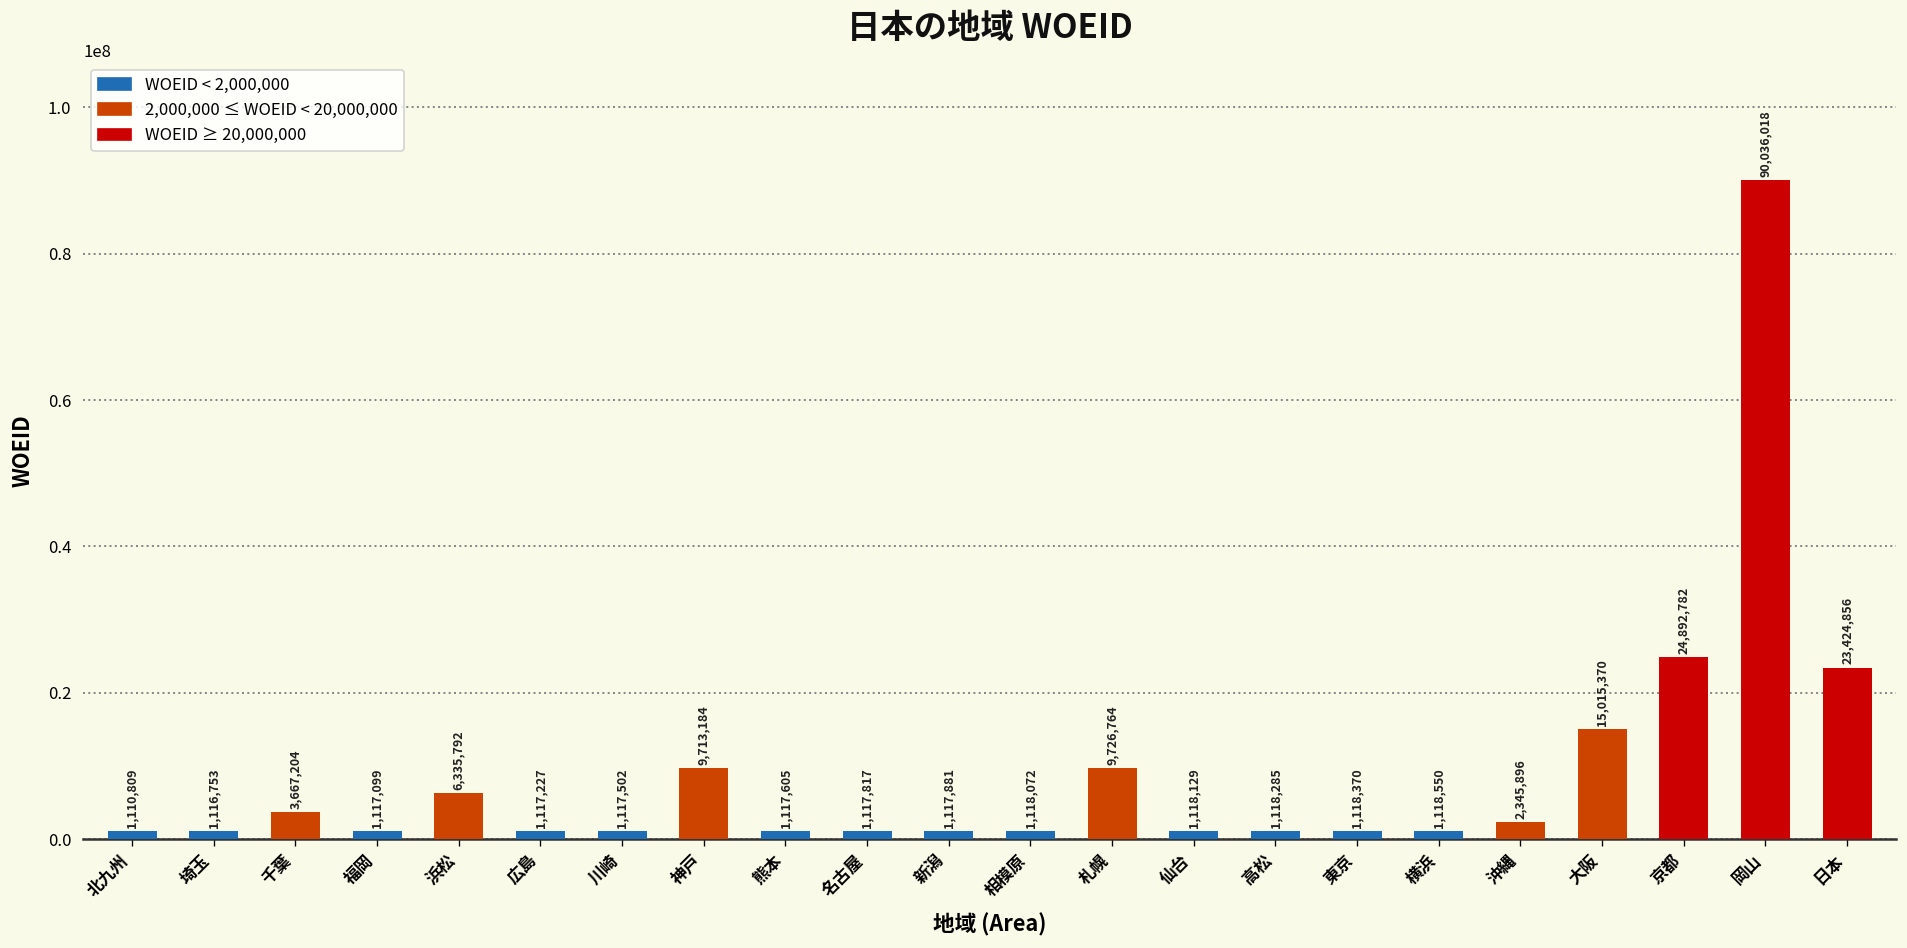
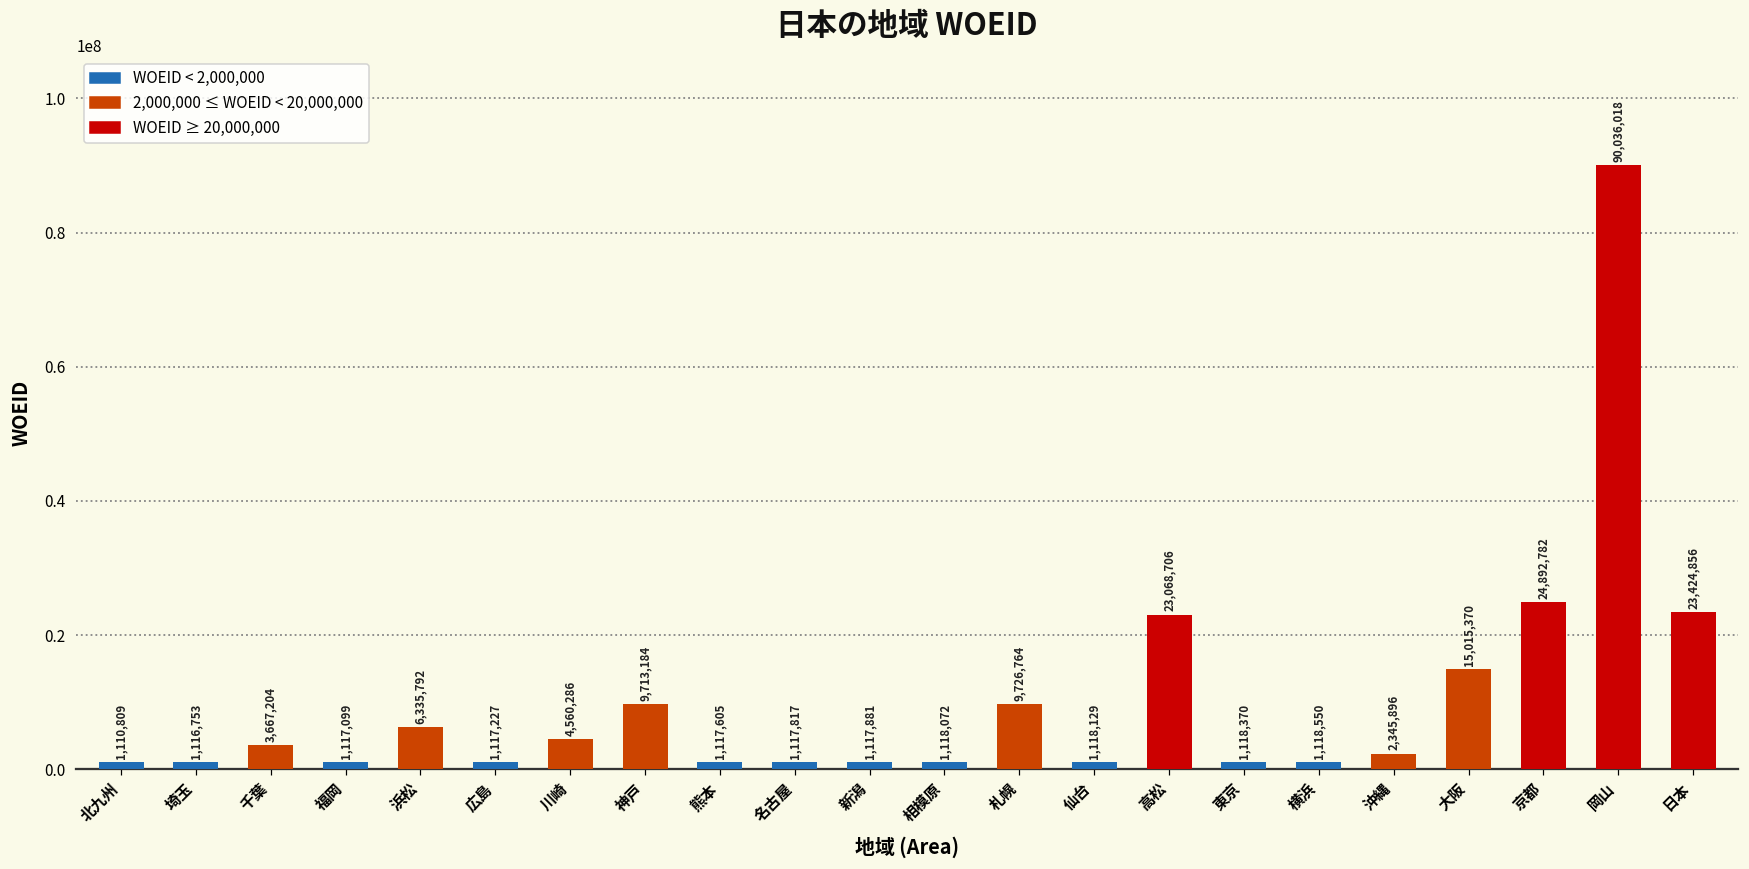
川崎: 1,117,502 -> 4,560,286
高松: 1,118,285 -> 23,068,706
